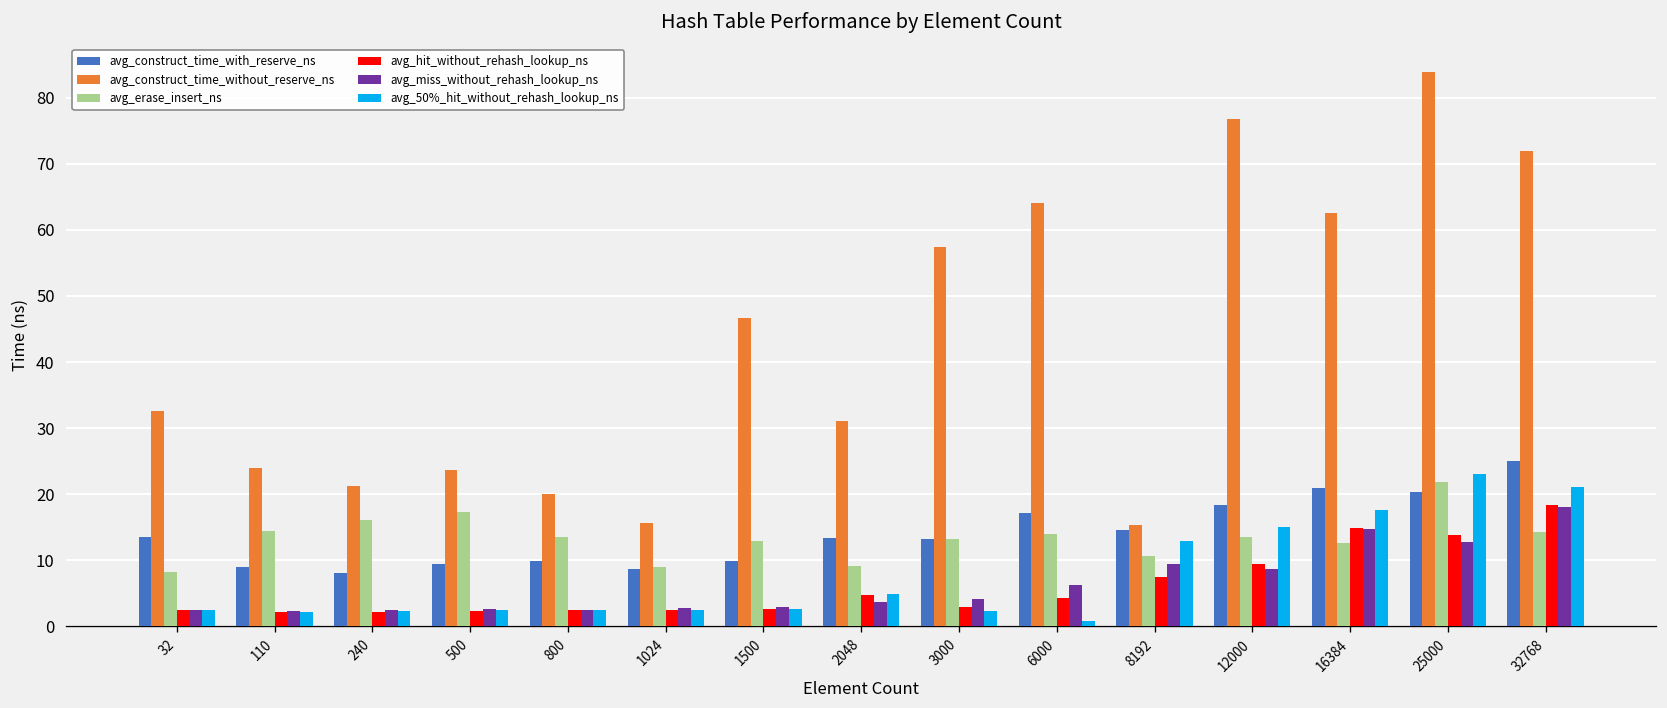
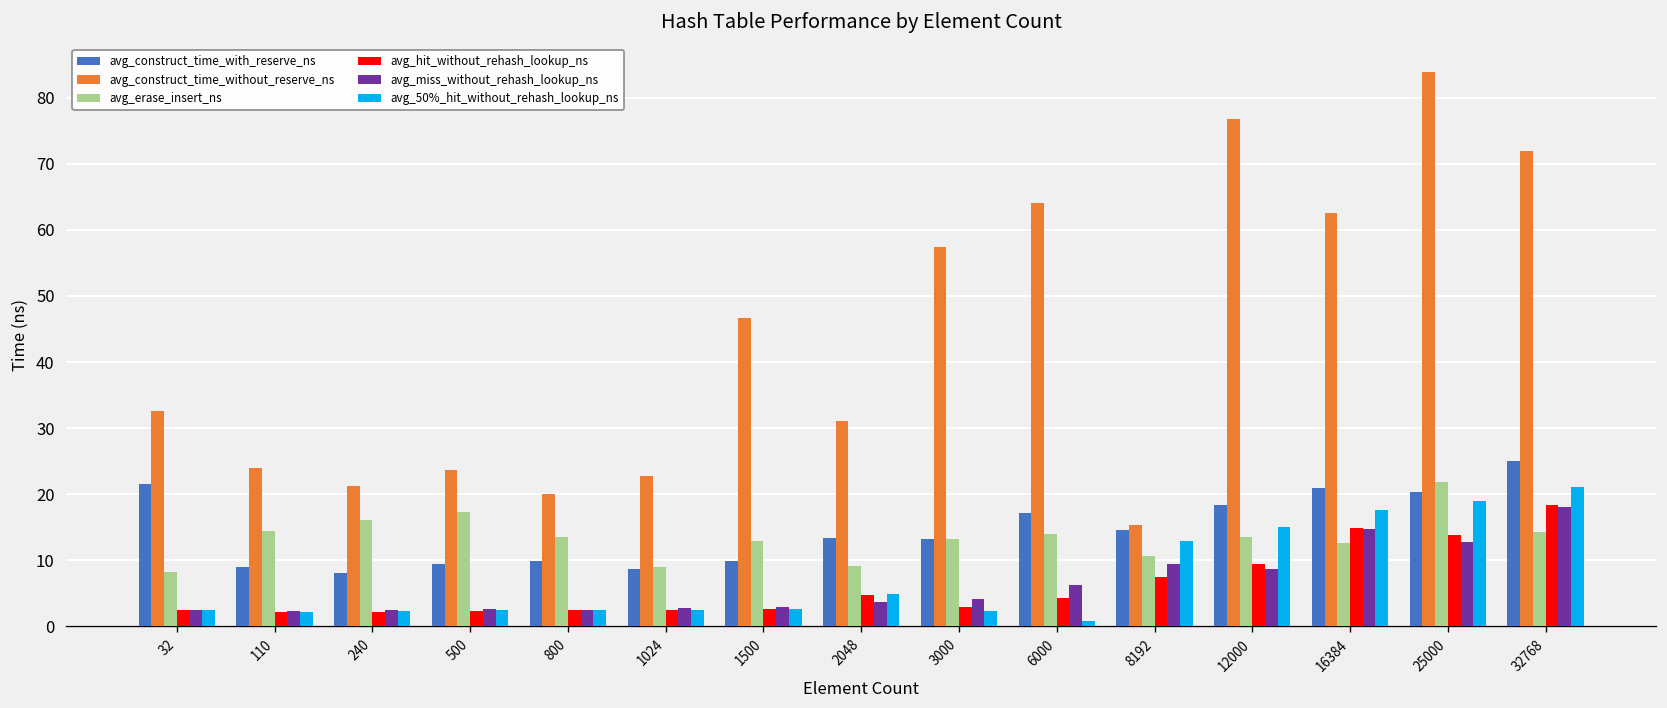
avg_construct_time_with_reserve_ns, 32: 14 -> 22
avg_construct_time_without_reserve_ns, 1024: 16 -> 23
avg_50%_hit_without_rehash_lookup_ns, 25000: 23 -> 19
